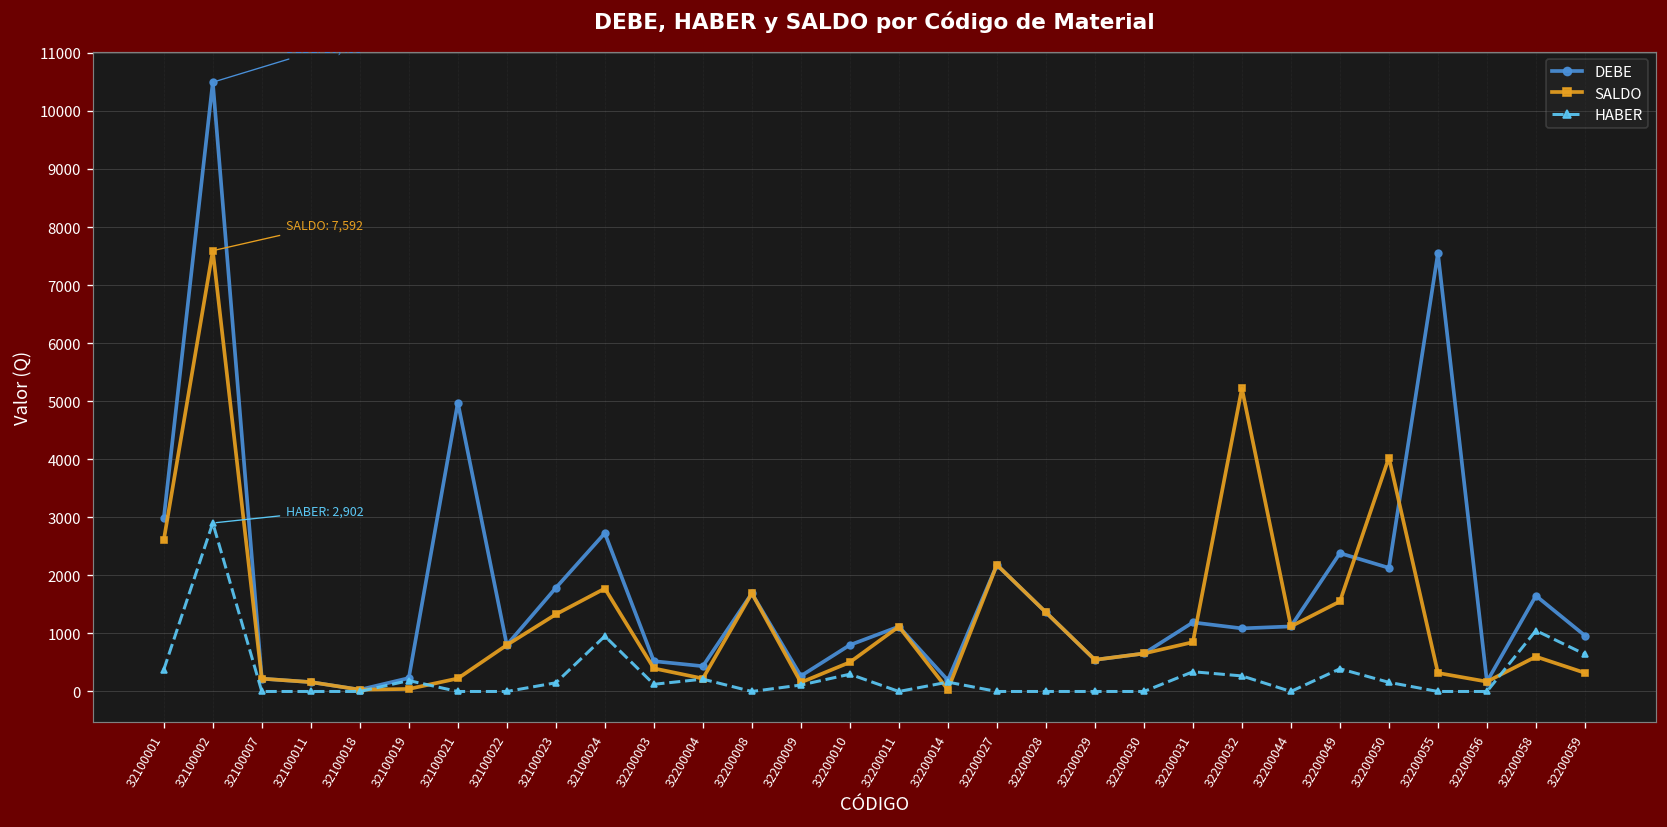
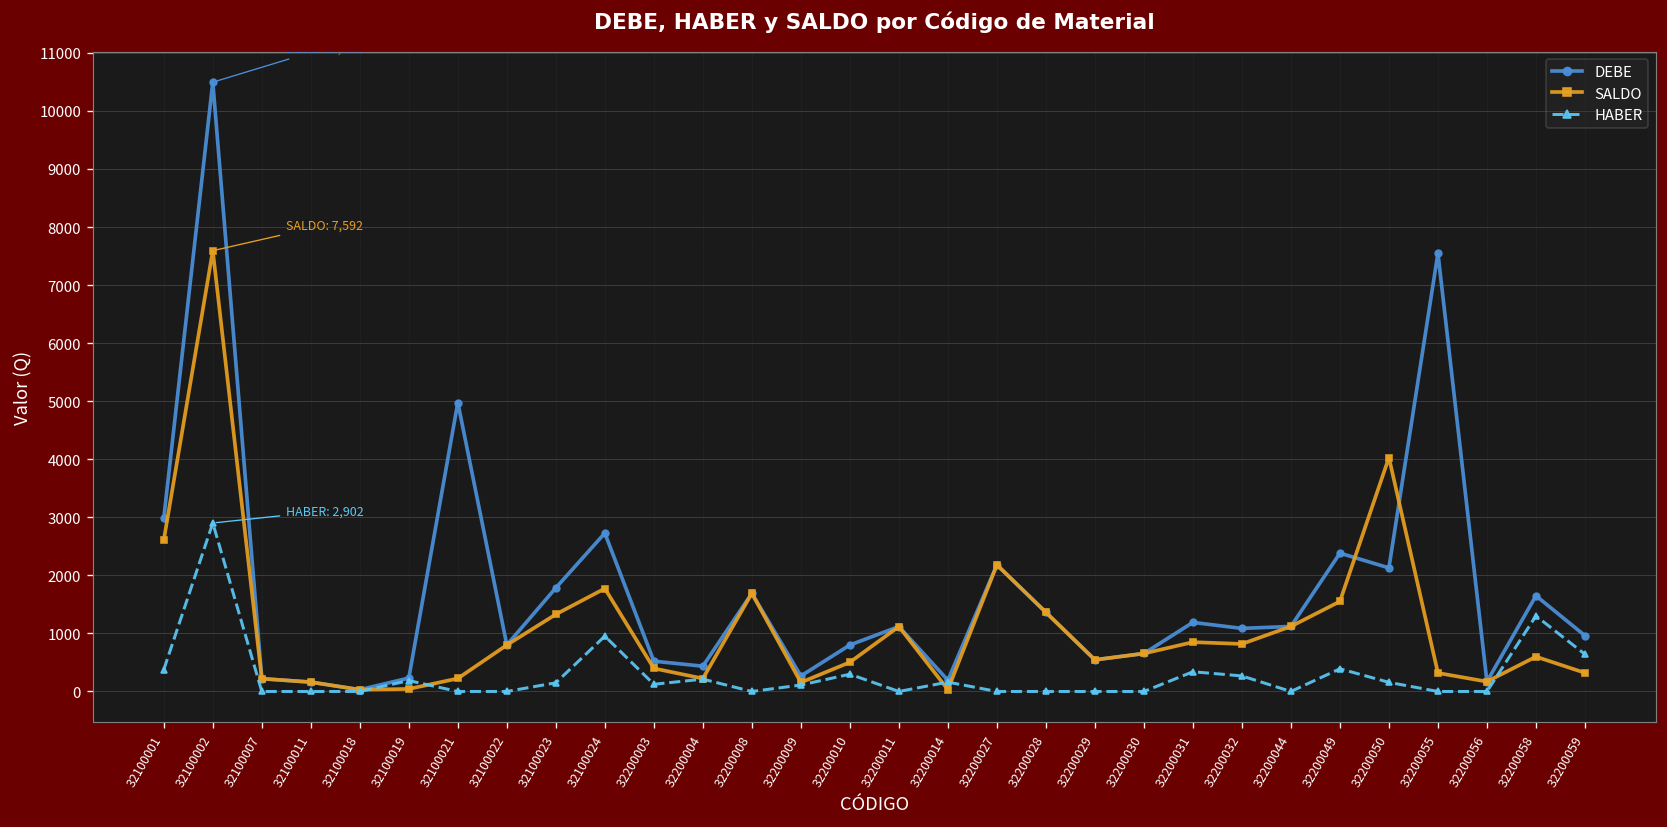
SALDO, 32200032: 5200 -> 800
HABER, 32200058: 1000 -> 1300
